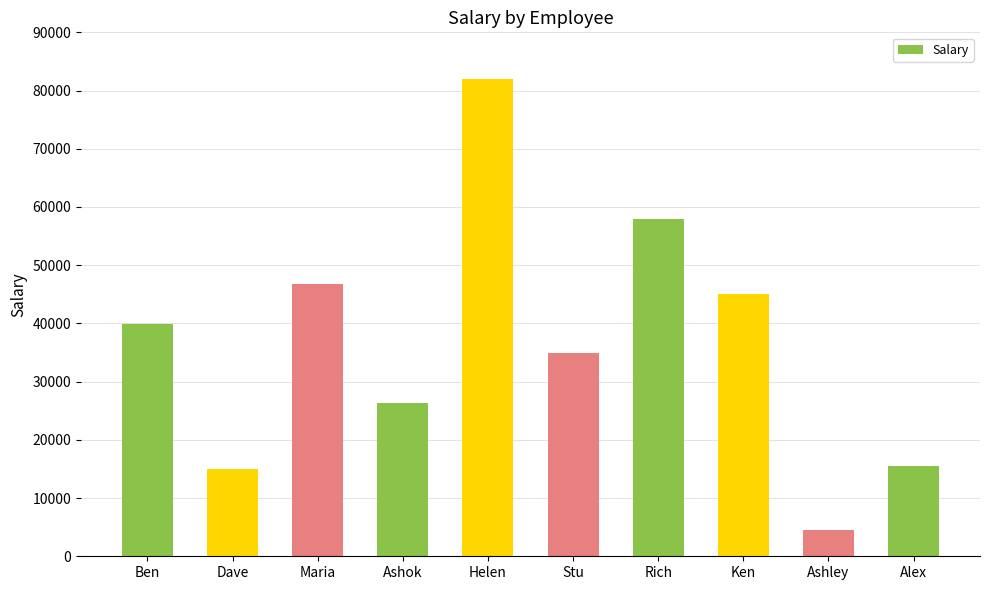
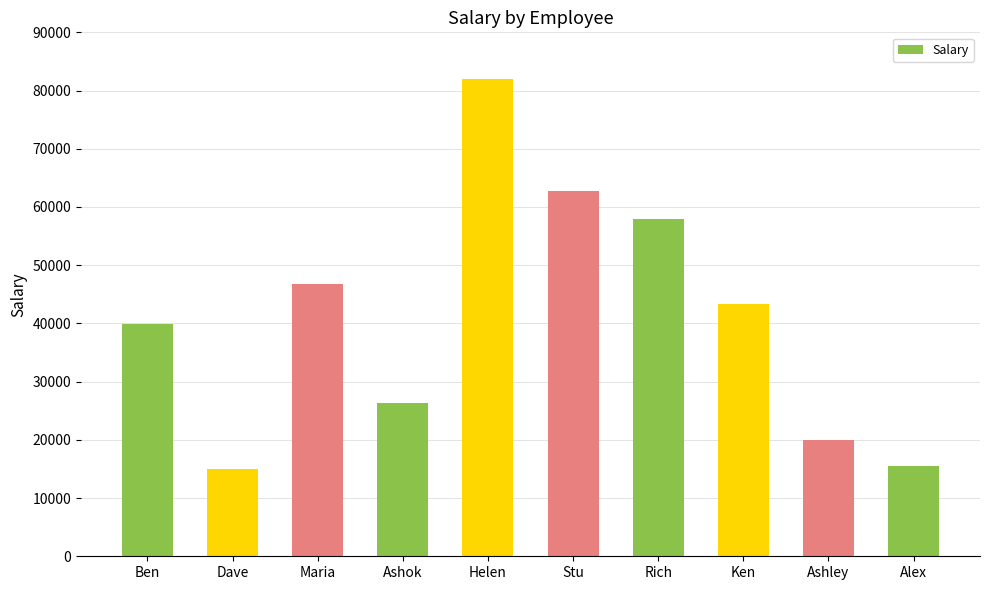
Stu: 35000 -> 63000
Ken: 45000 -> 43000
Ashley: 5000 -> 20000
